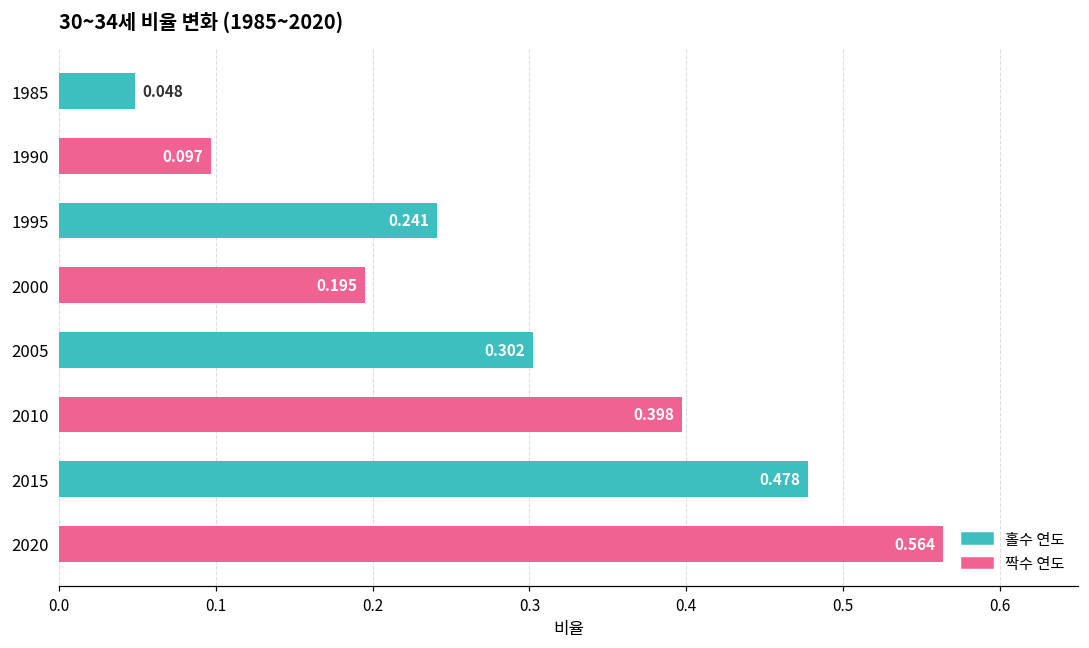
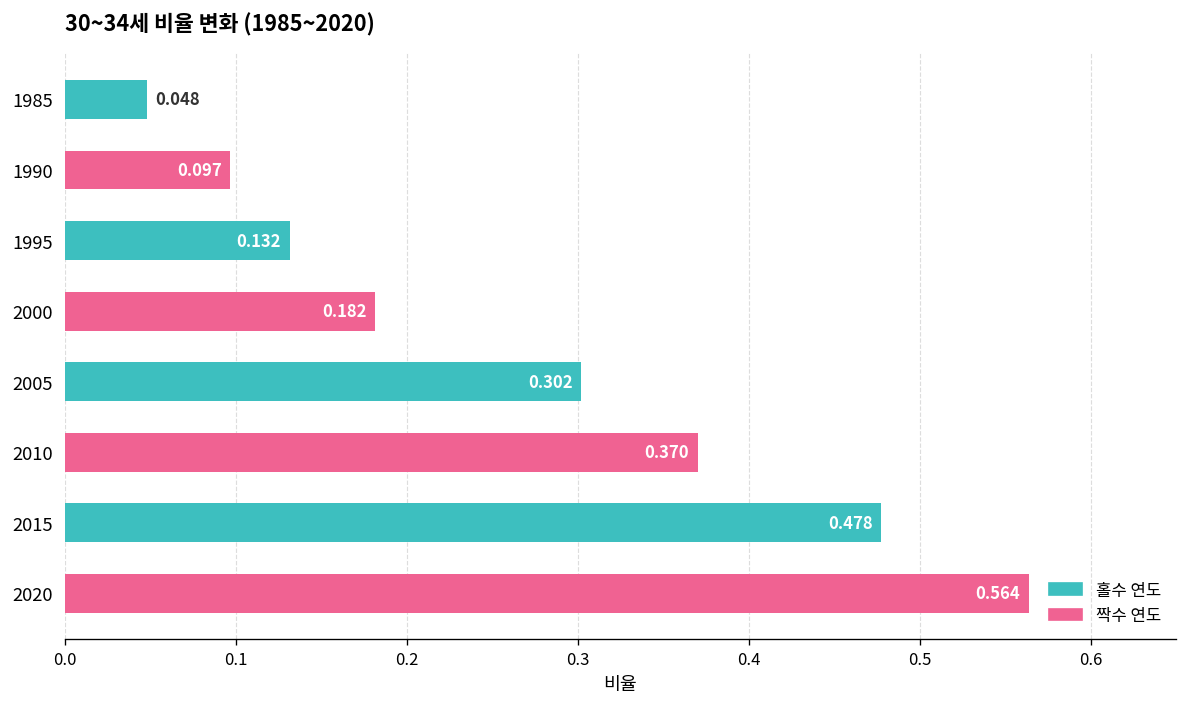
1995: 0.241 -> 0.132
2000: 0.195 -> 0.182
2010: 0.398 -> 0.370
